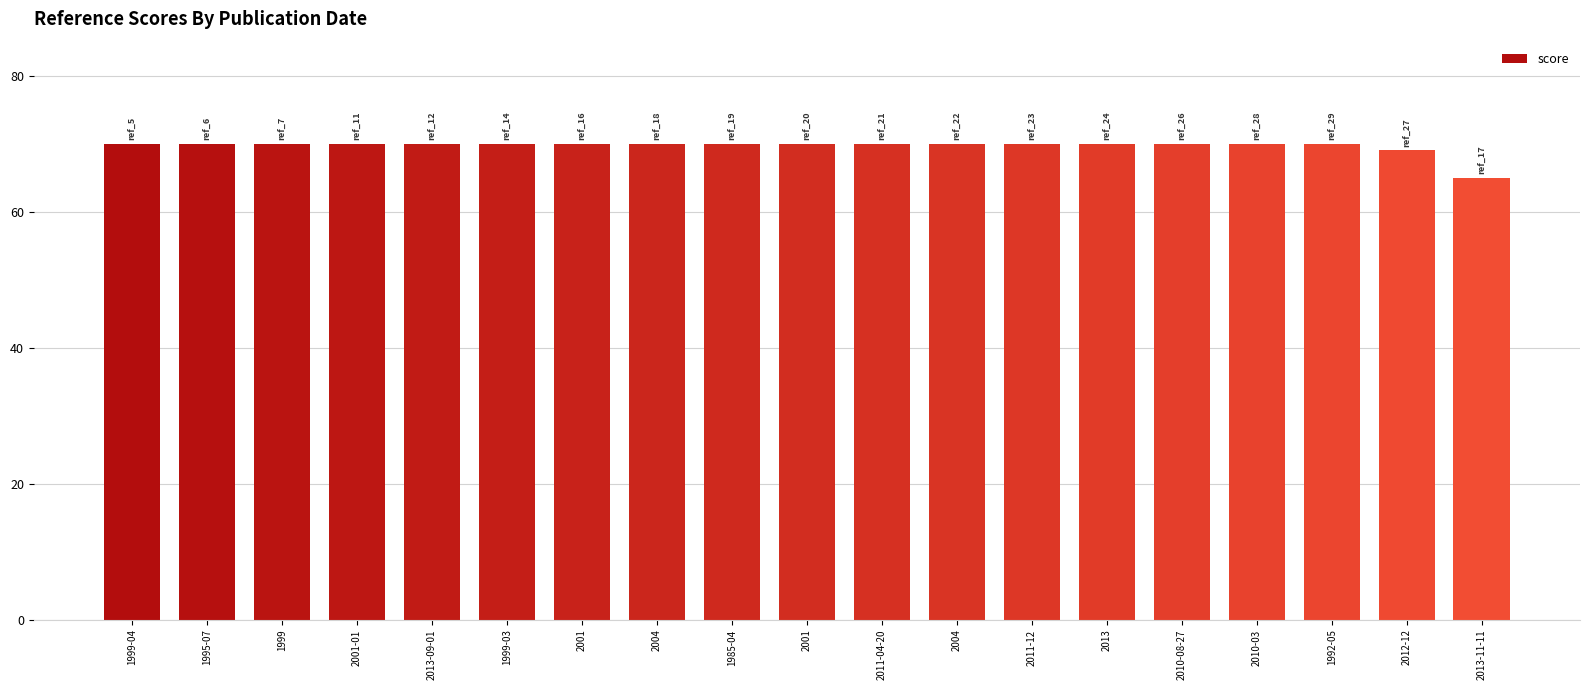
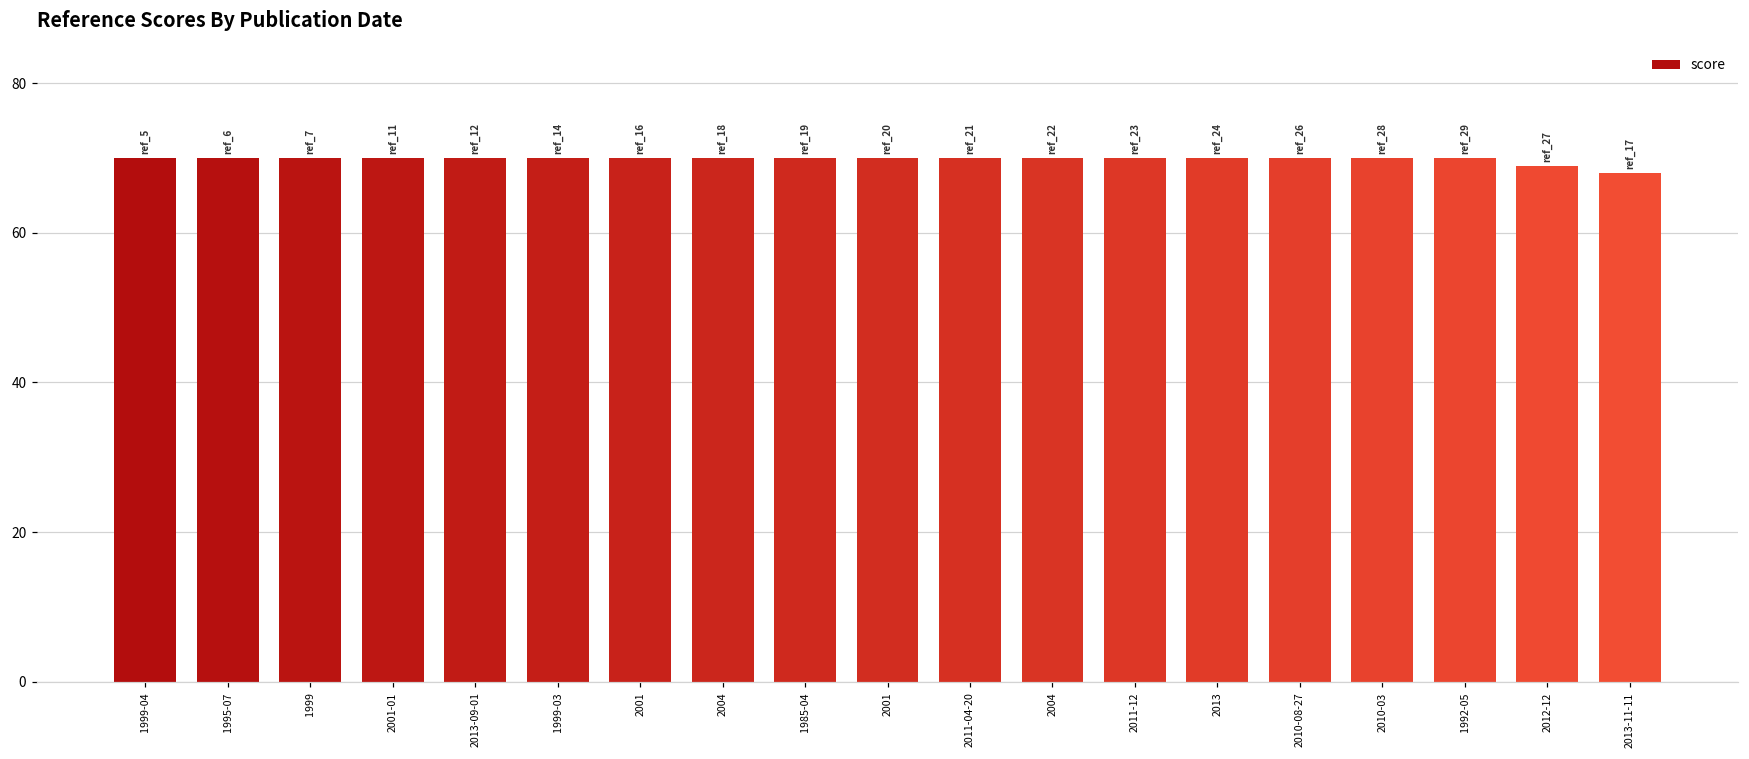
2013-11-11: 65 -> 68
